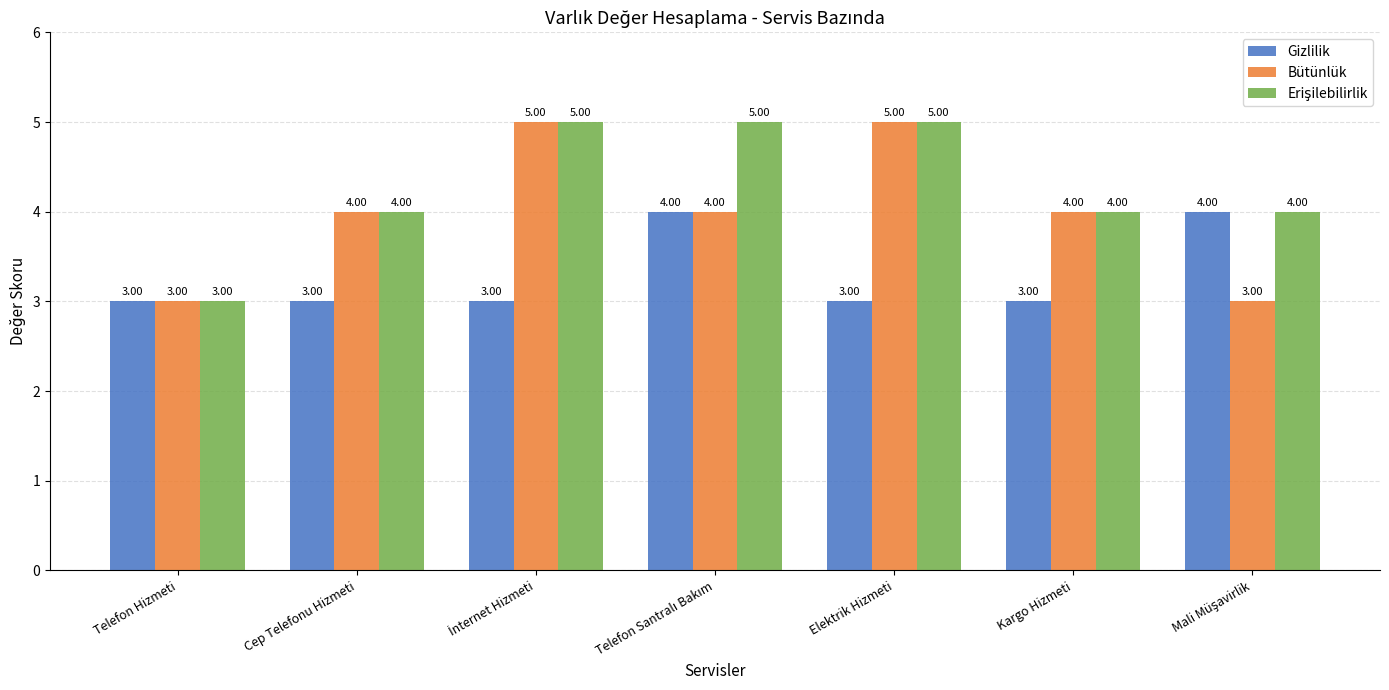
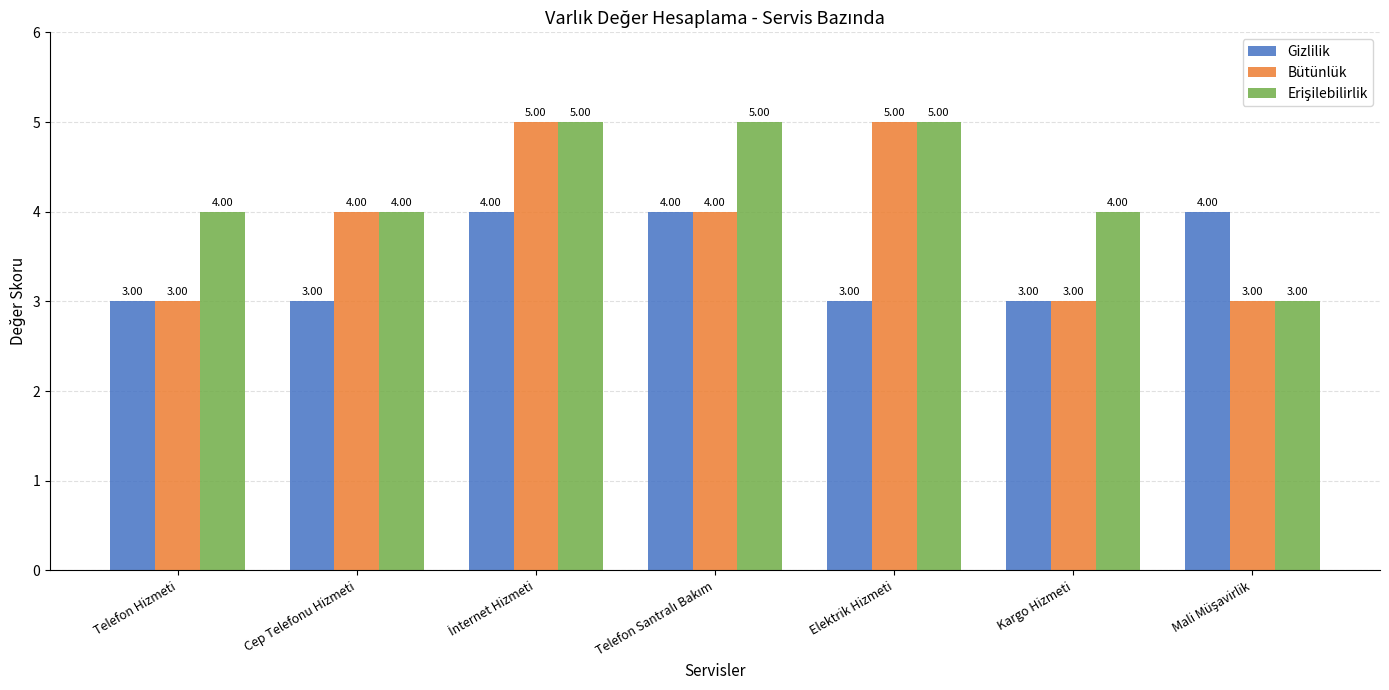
Erişilebilirlik, Telefon Hizmeti: 3.00 -> 4.00
Gizlilik, İnternet Hizmeti: 3.00 -> 4.00
Bütünlük, Kargo Hizmeti: 4.00 -> 3.00
Erişilebilirlik, Mali Müşavirlik: 4.00 -> 3.00
